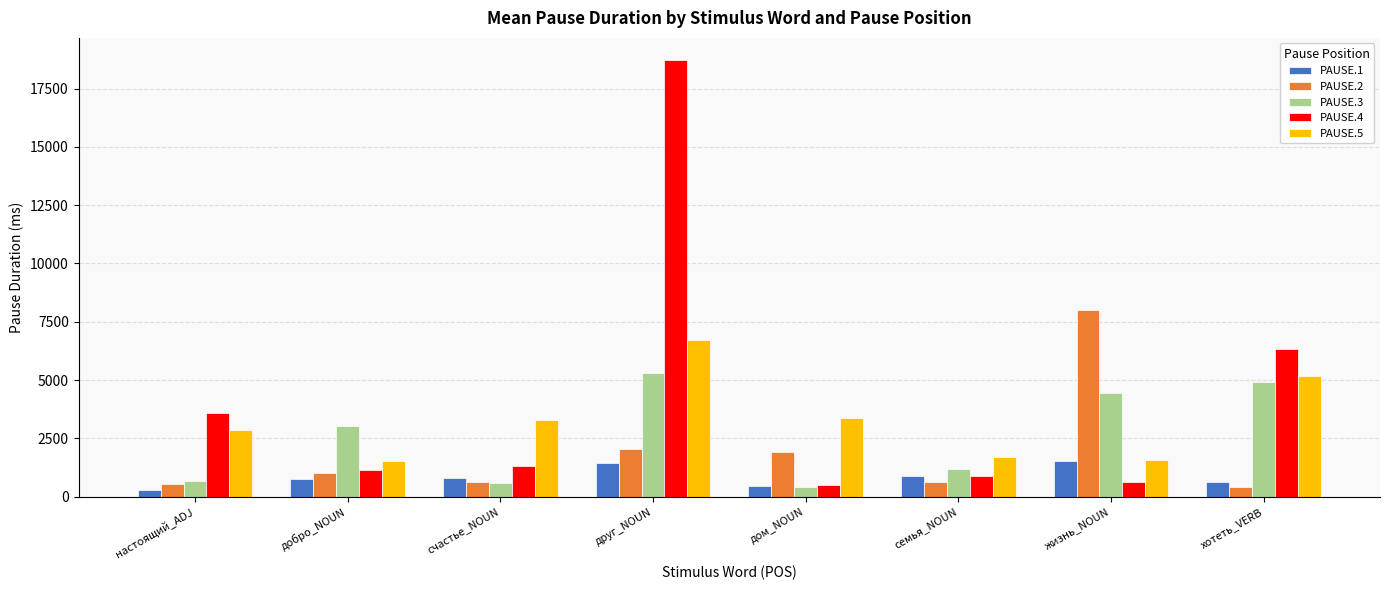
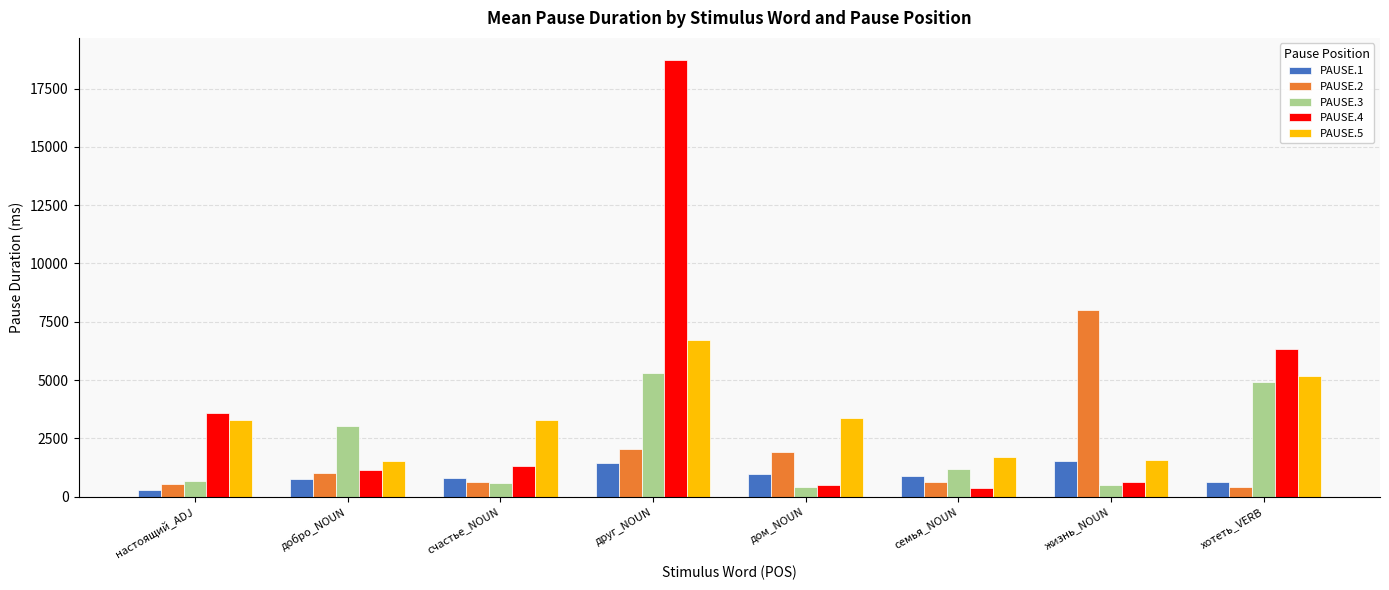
PAUSE.5, настоящий_ADJ: 2900 -> 3300
PAUSE.1, дом_NOUN: 400 -> 1000
PAUSE.4, семья_NOUN: 900 -> 400
PAUSE.3, жизнь_NOUN: 4500 -> 500
